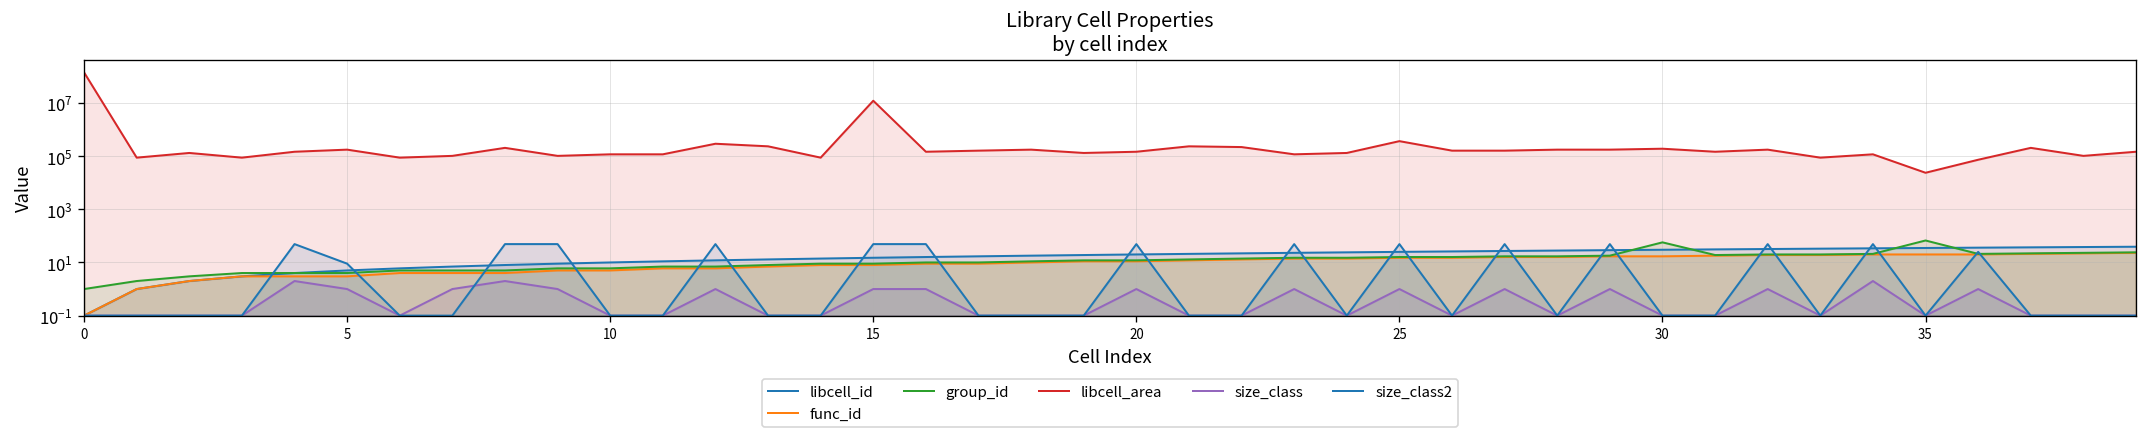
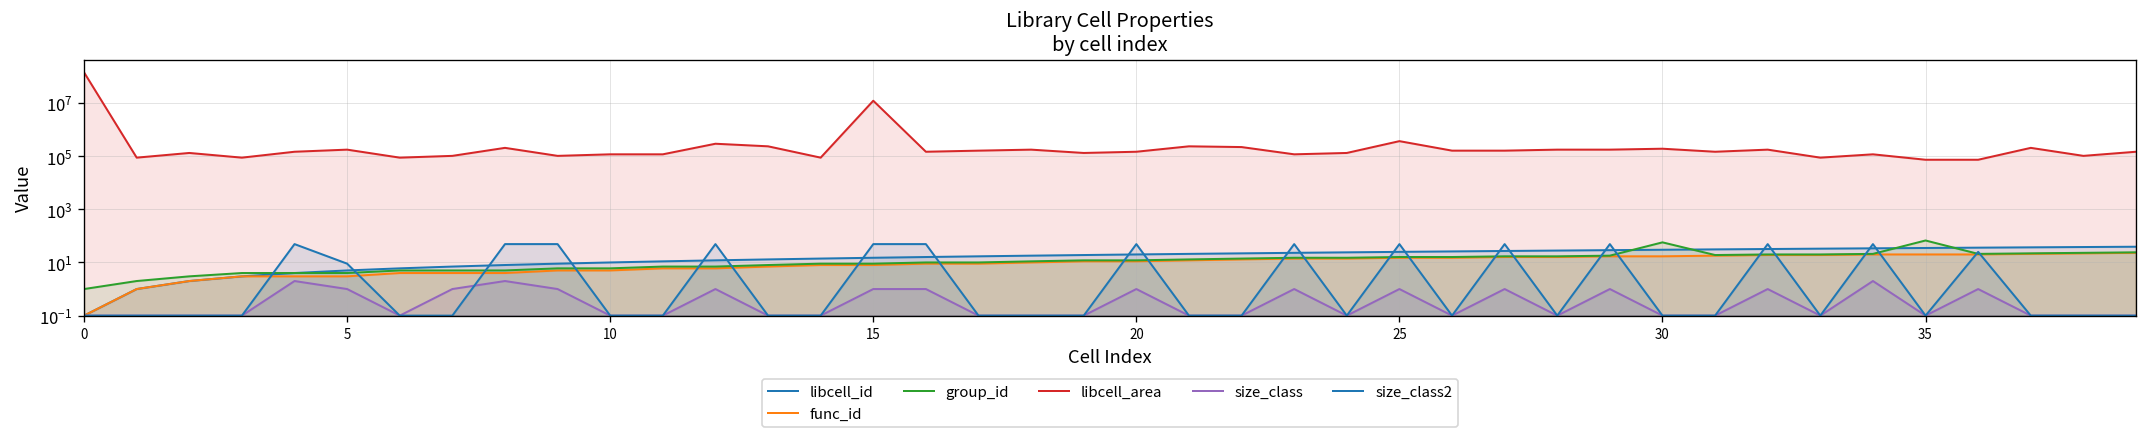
libcell_area, 35: 20000 -> 70000
